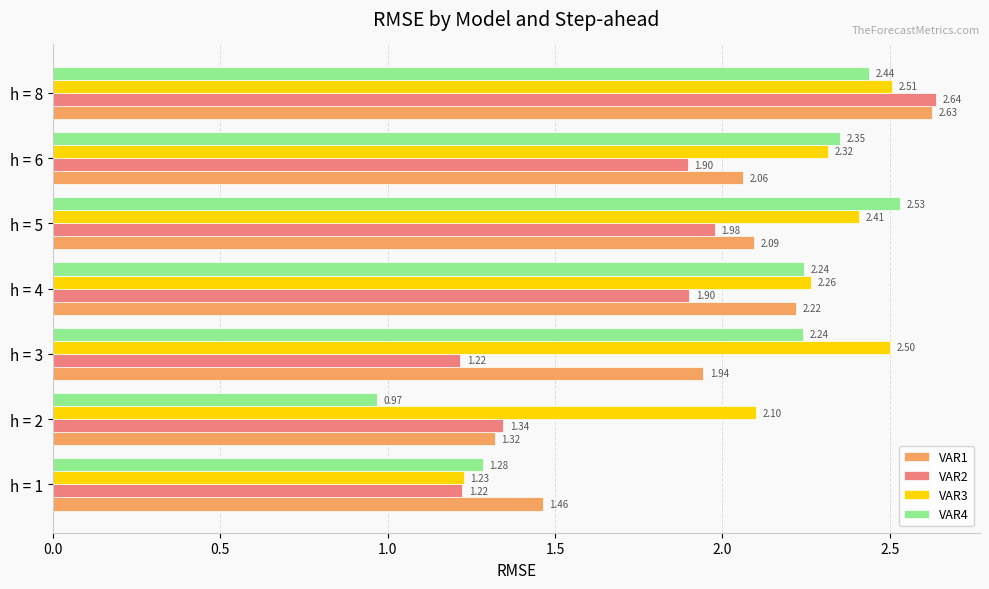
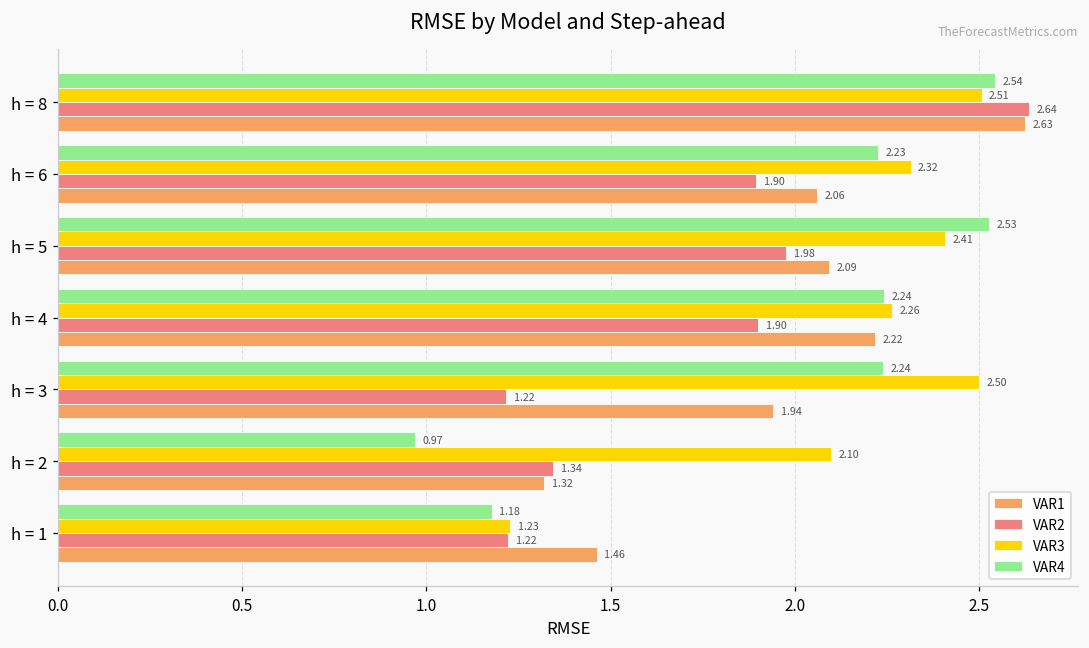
VAR4, h = 8: 2.44 -> 2.54
VAR4, h = 6: 2.35 -> 2.23
VAR4, h = 1: 1.28 -> 1.18
